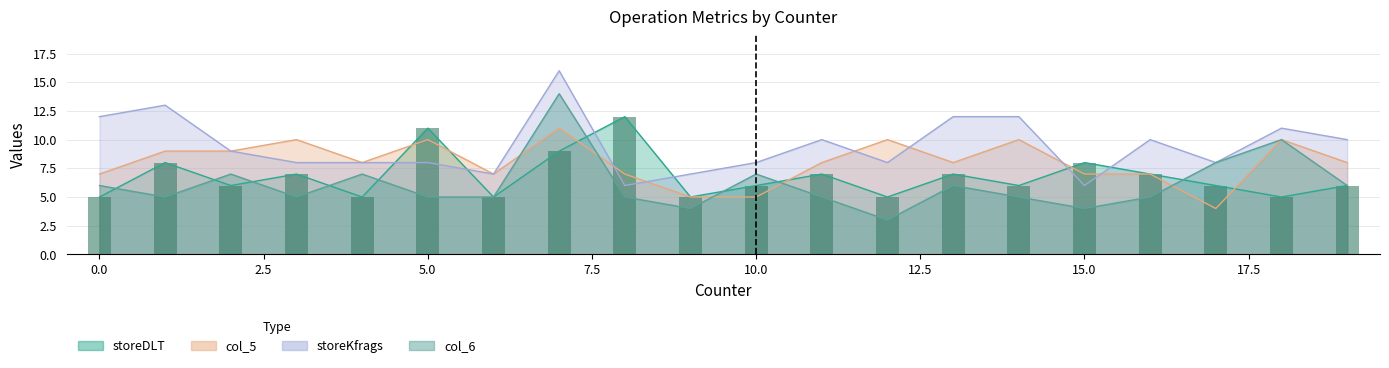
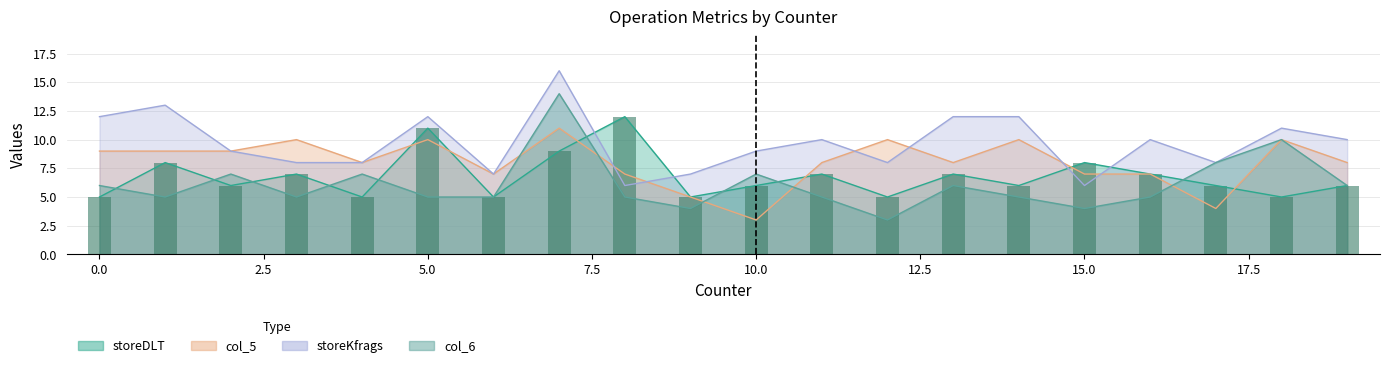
col_5, 0.0: 7 -> 9
storeKfrags, 5.0: 8 -> 12
col_5, 10.0: 5 -> 3
storeKfrags, 10.0: 8 -> 9
